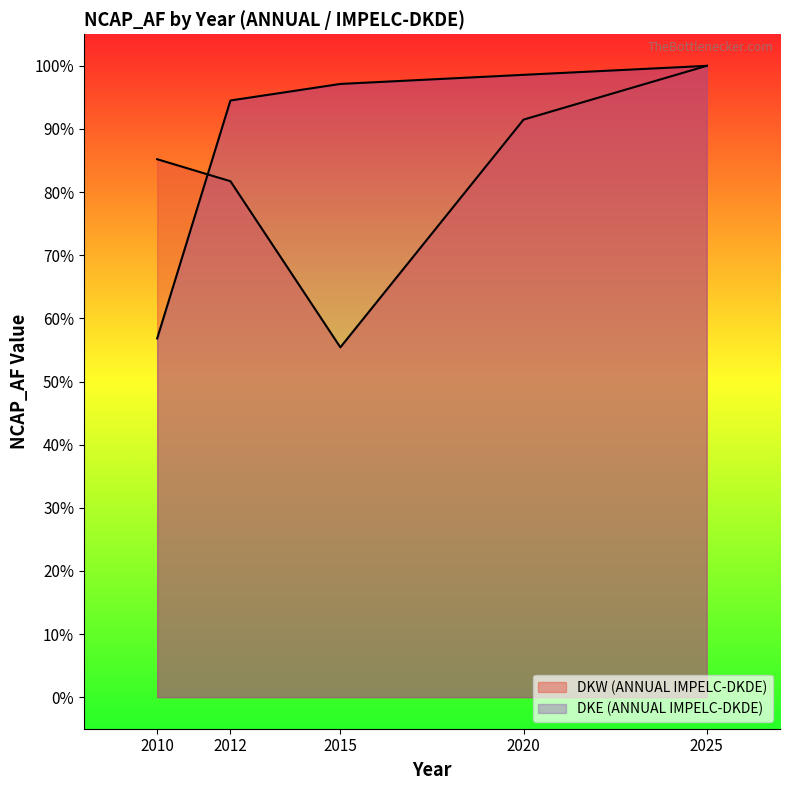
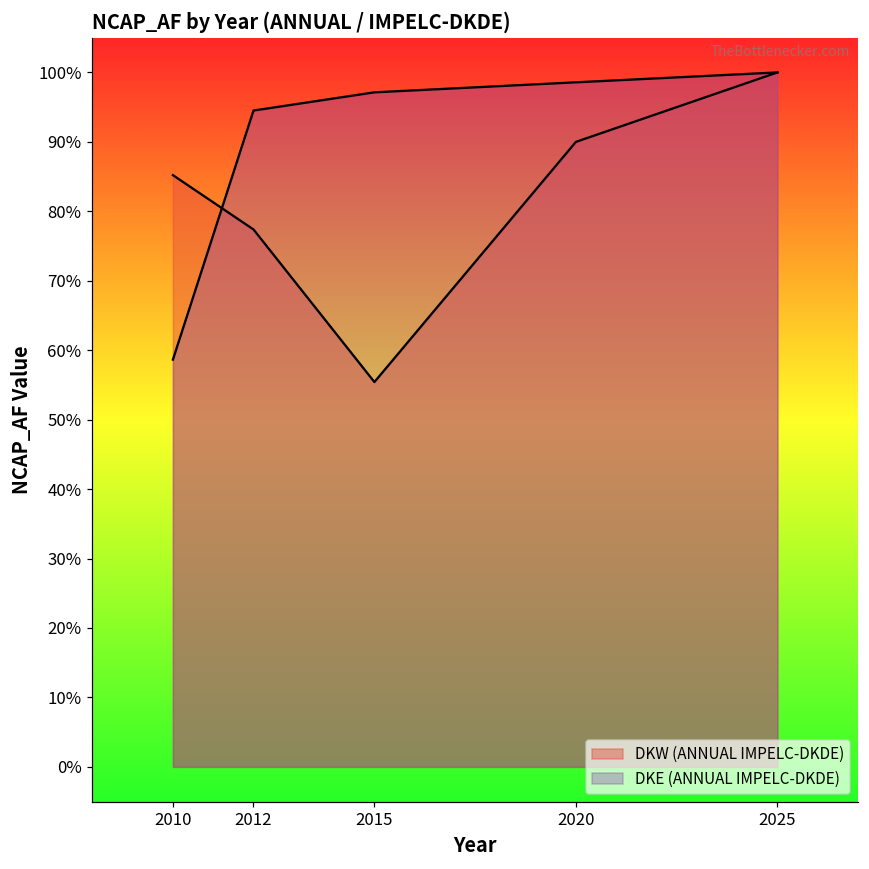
DKE (ANNUAL IMPELC-DKDE), 2010: 57% -> 59%
DKW (ANNUAL IMPELC-DKDE), 2012: 82% -> 77%
DKW (ANNUAL IMPELC-DKDE), 2020: 91% -> 90%
